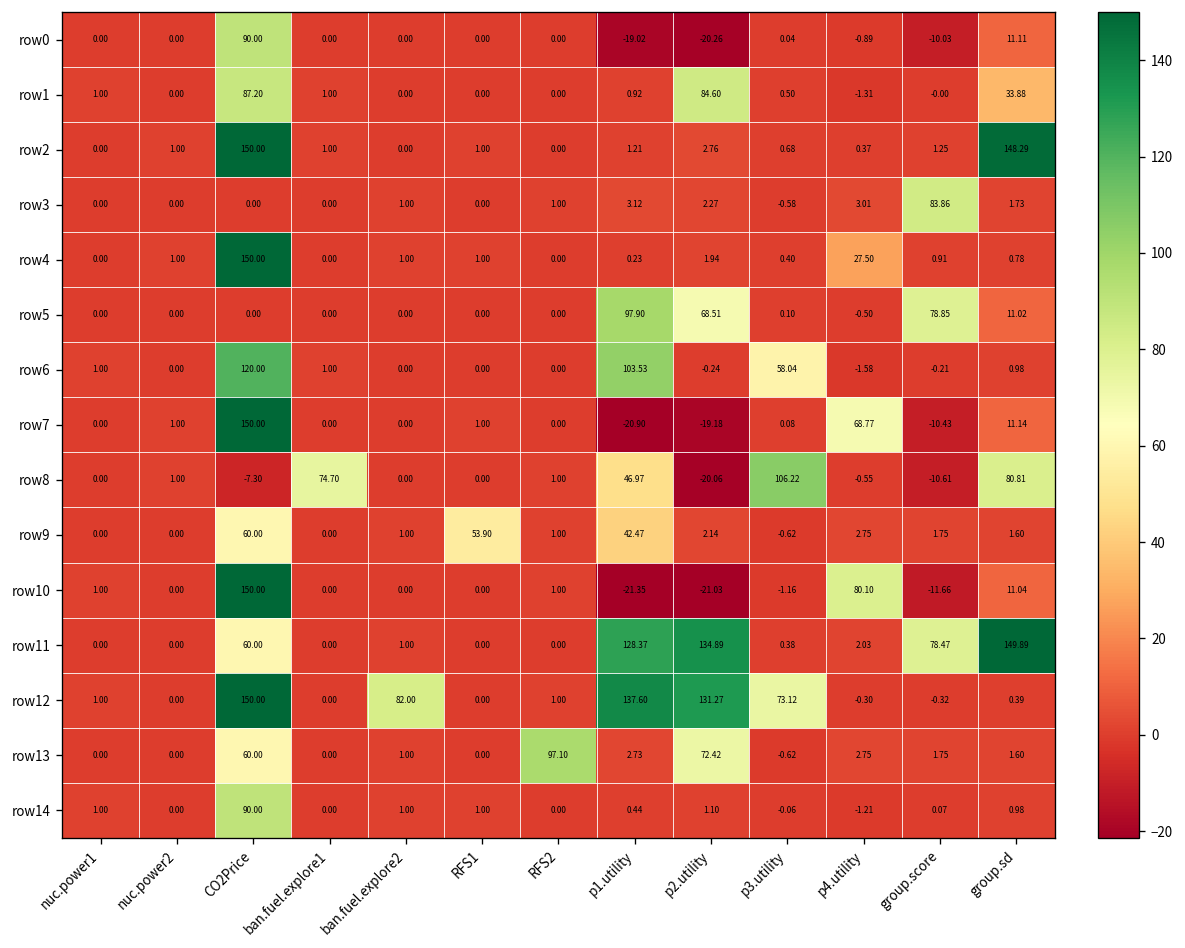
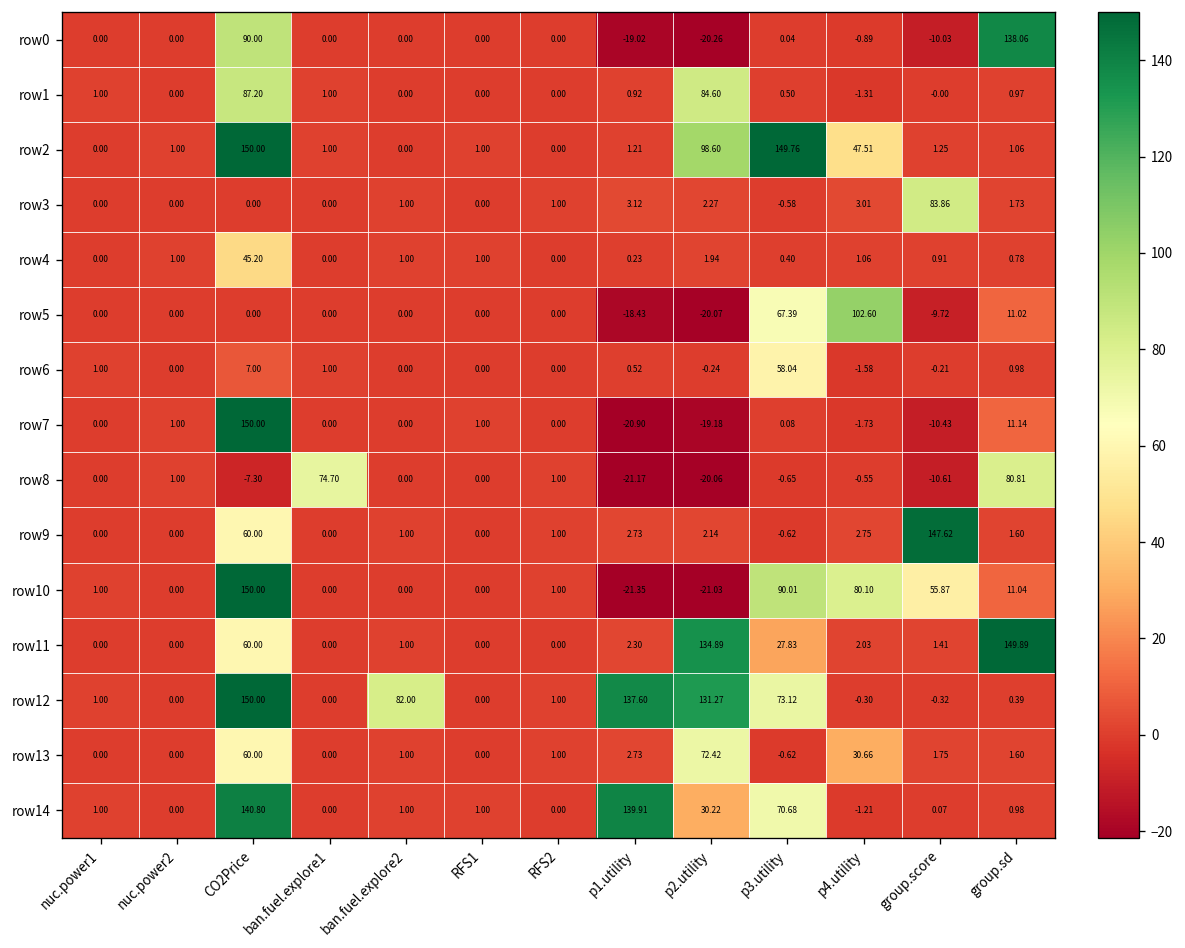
row0, group.sd: 11.11 -> 138.06
row1, group.sd: 33.88 -> 0.97
row2, p2.utility: 2.76 -> 98.60
row2, p3.utility: 0.68 -> 149.76
row2, p4.utility: 0.37 -> 47.51
row2, group.sd: 148.29 -> 1.06
row4, CO2Price: 150.00 -> 45.20
row4, p4.utility: 27.50 -> 1.06
row5, p1.utility: 97.90 -> -18.43
row5, p2.utility: 68.51 -> -20.07
row5, p3.utility: 0.10 -> 67.39
row5, p4.utility: -0.50 -> 102.60
row5, group.score: 78.85 -> -9.72
row6, CO2Price: 120.00 -> 7.00
row6, p1.utility: 103.53 -> 0.52
row7, p4.utility: 68.77 -> -1.73
row8, p1.utility: 46.97 -> -21.17
row8, p3.utility: 106.22 -> -0.65
row9, RFS1: 53.90 -> 0.00
row9, p1.utility: 42.47 -> 2.73
row9, group.score: 1.75 -> 147.62
row10, p3.utility: -1.16 -> 90.01
row10, group.score: -11.66 -> 55.87
row11, p1.utility: 128.37 -> 2.30
row11, p3.utility: 0.38 -> 27.83
row11, group.score: 78.47 -> 1.41
row13, RFS2: 97.10 -> 1.00
row13, p4.utility: 2.75 -> 30.66
row14, CO2Price: 90.00 -> 140.80
row14, p1.utility: 0.44 -> 139.91
row14, p2.utility: 1.10 -> 30.22
row14, p3.utility: -0.06 -> 70.68
